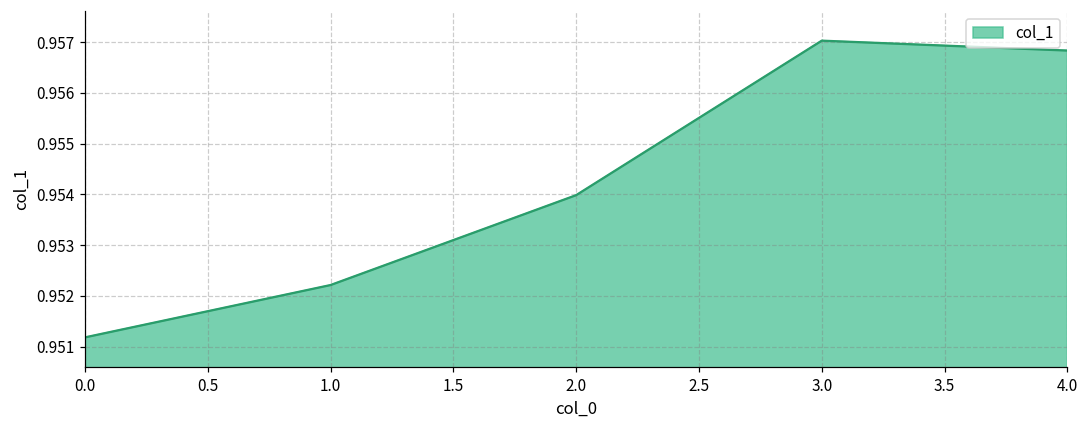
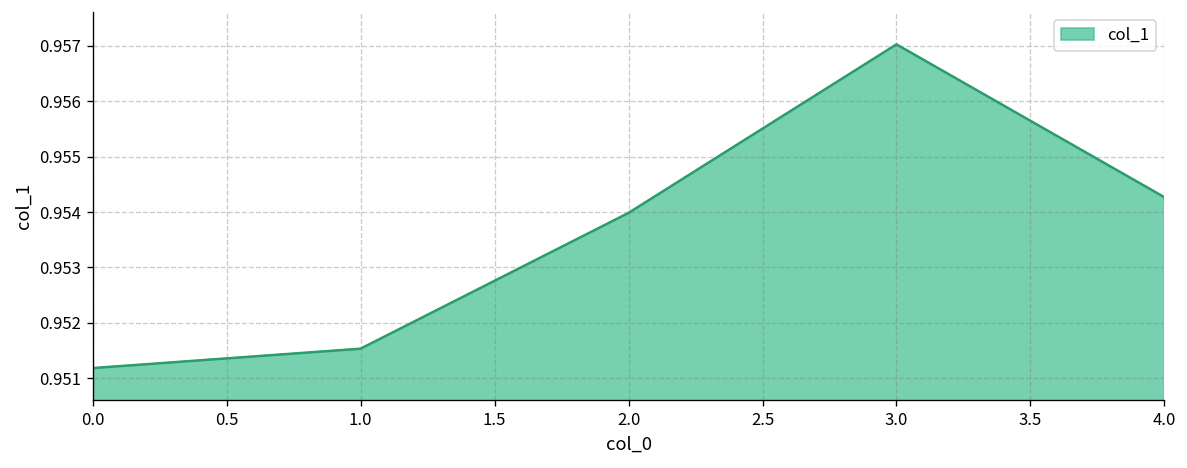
1.0: 0.9522 -> 0.9515
4.0: 0.9568 -> 0.9543
